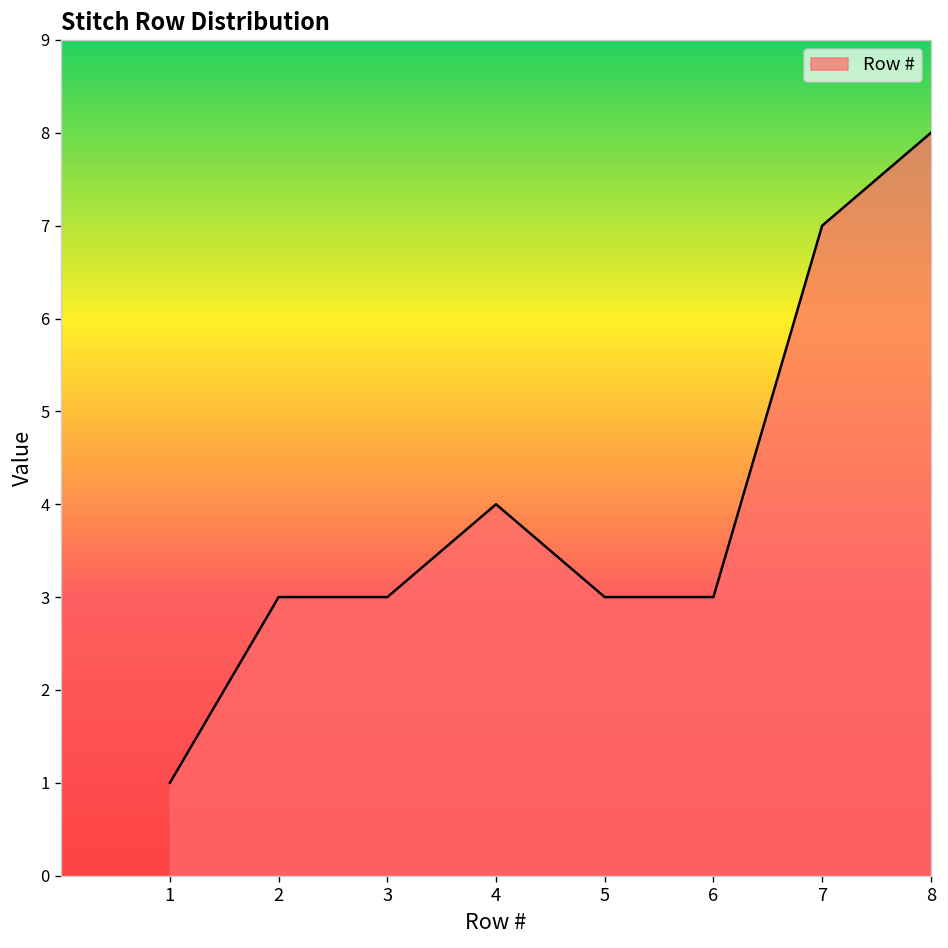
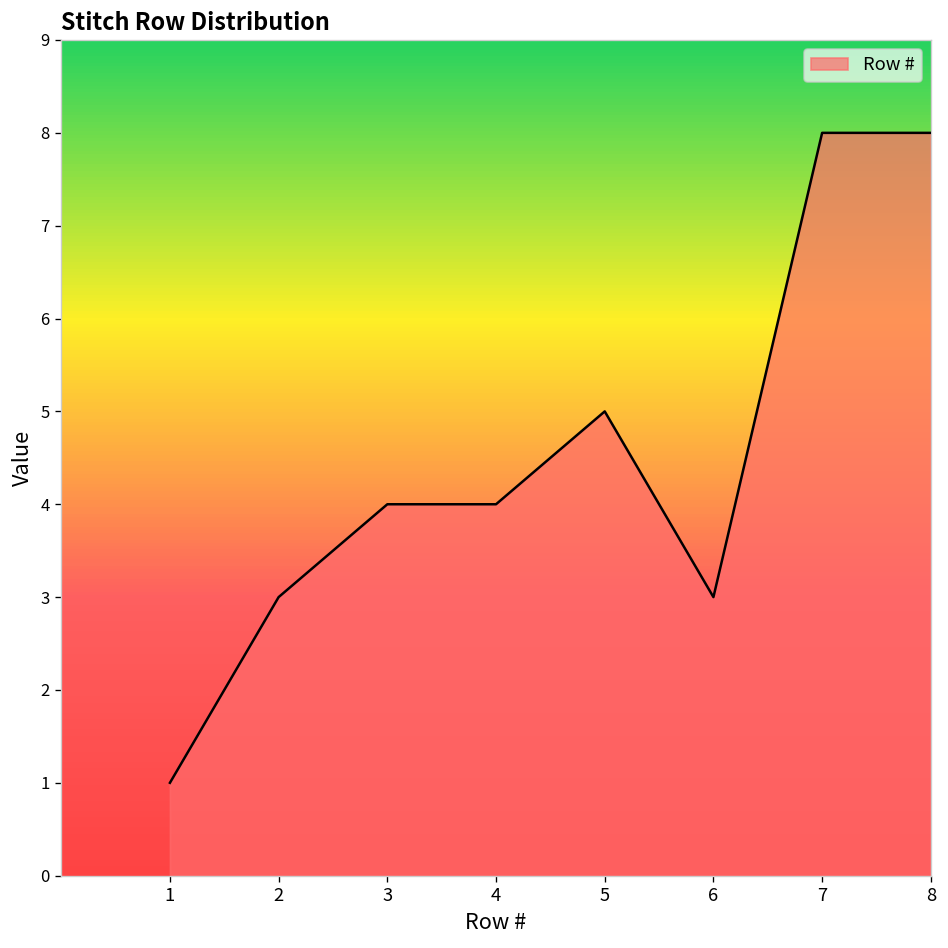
3: 3 -> 4
5: 3 -> 5
7: 7 -> 8
